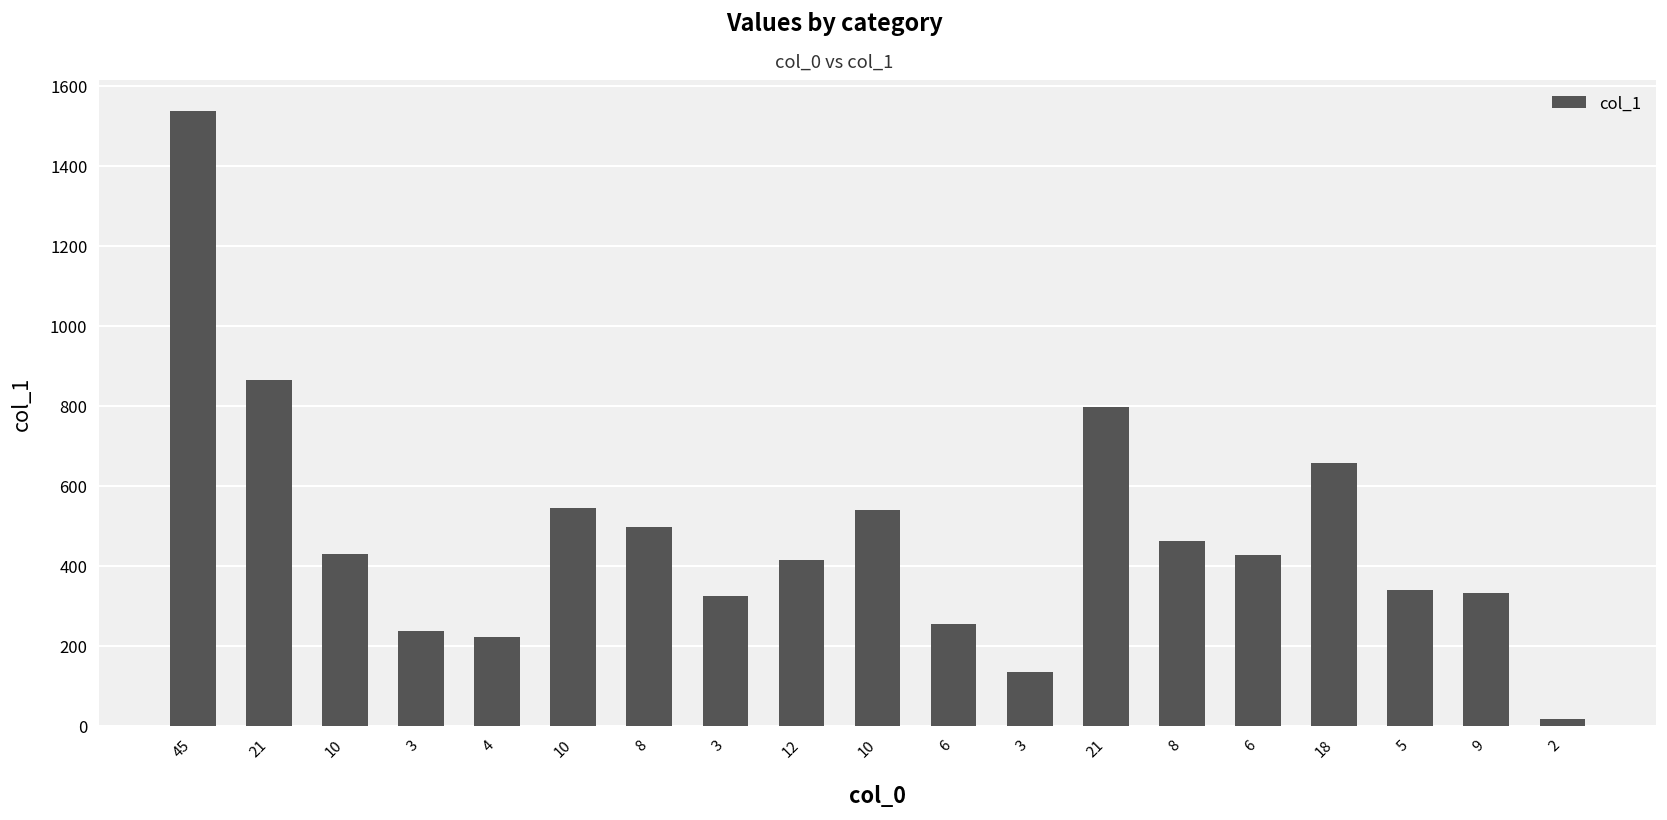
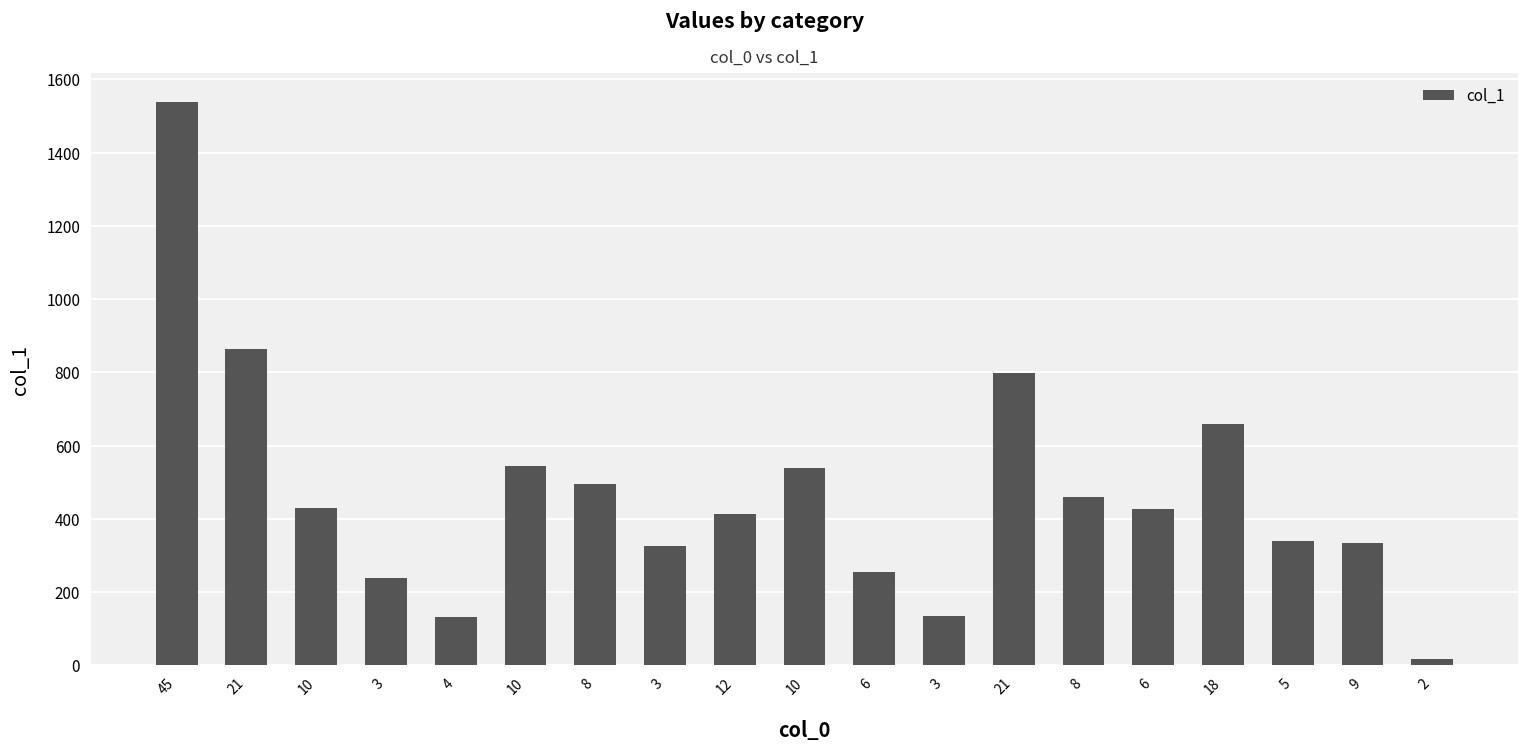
4: 220 -> 130
